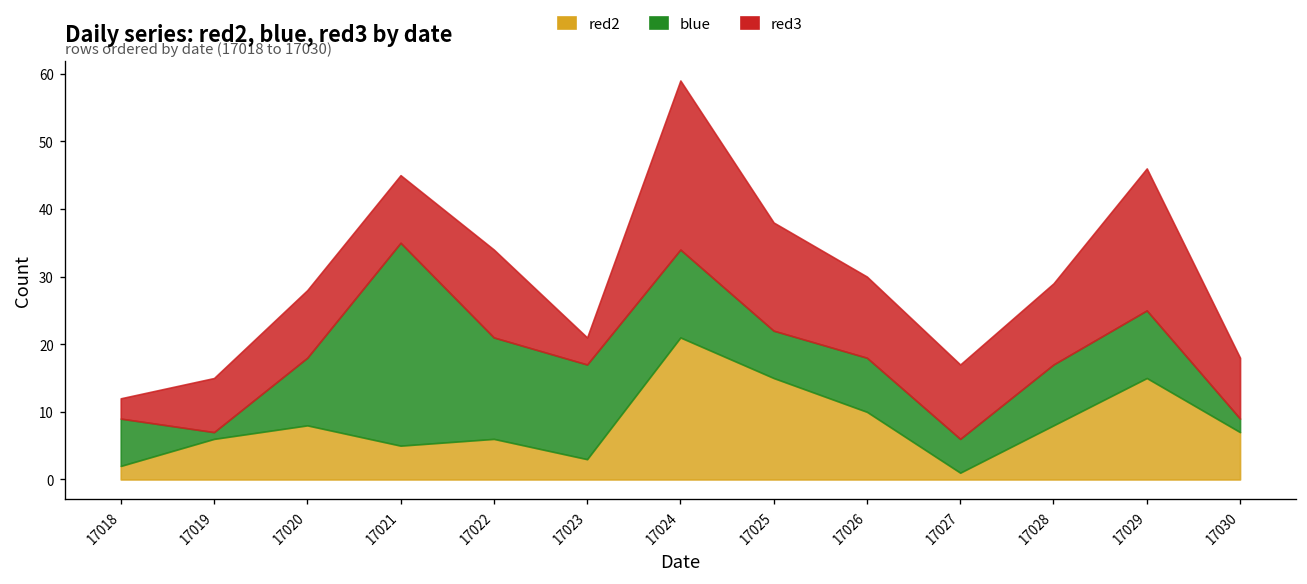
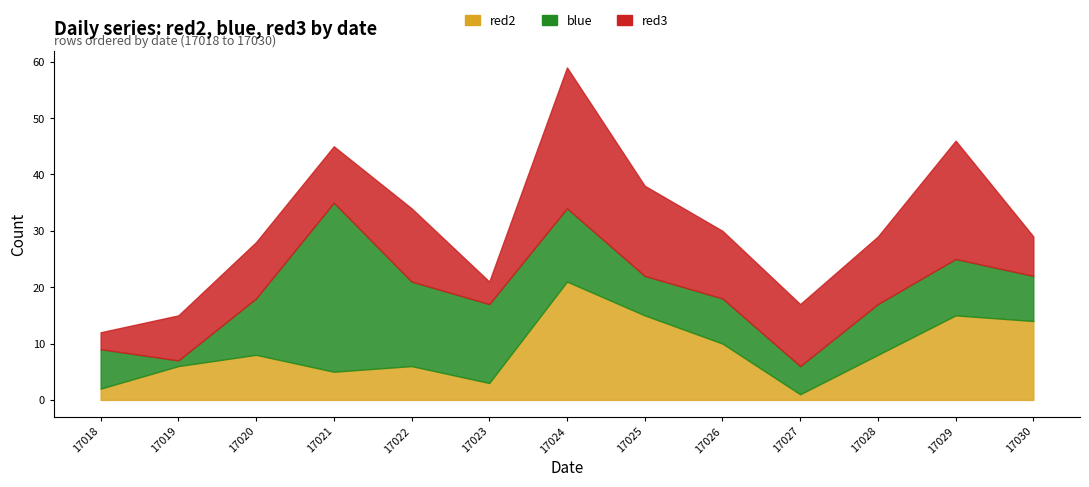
red2, 17030: 7 -> 14
blue, 17030: 2 -> 8
red3, 17030: 9 -> 7
